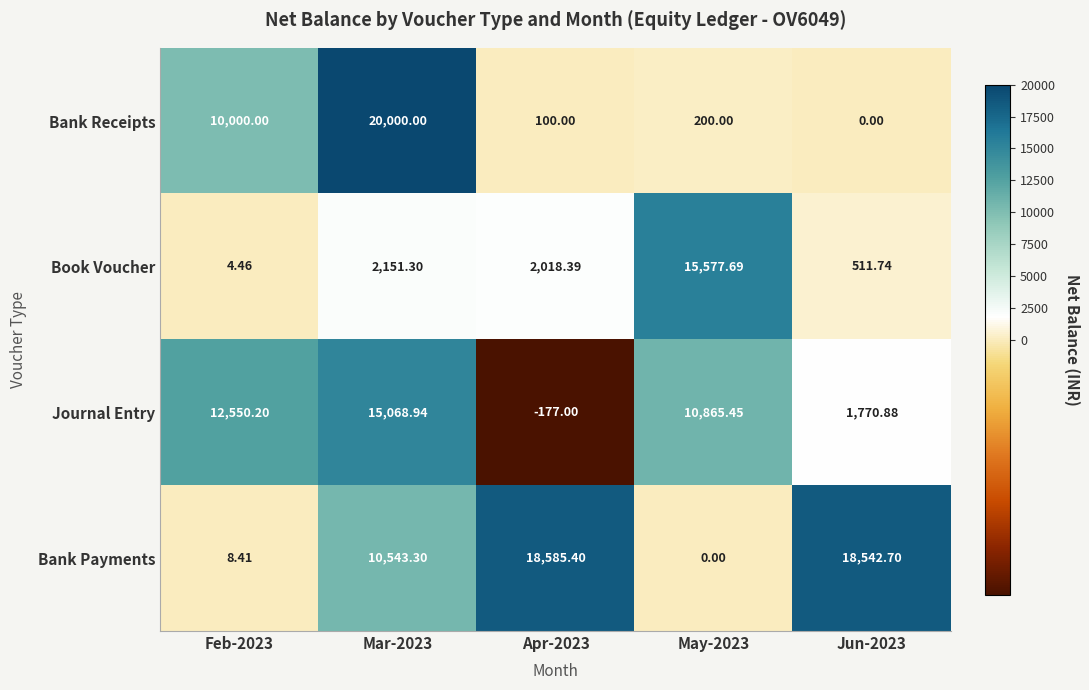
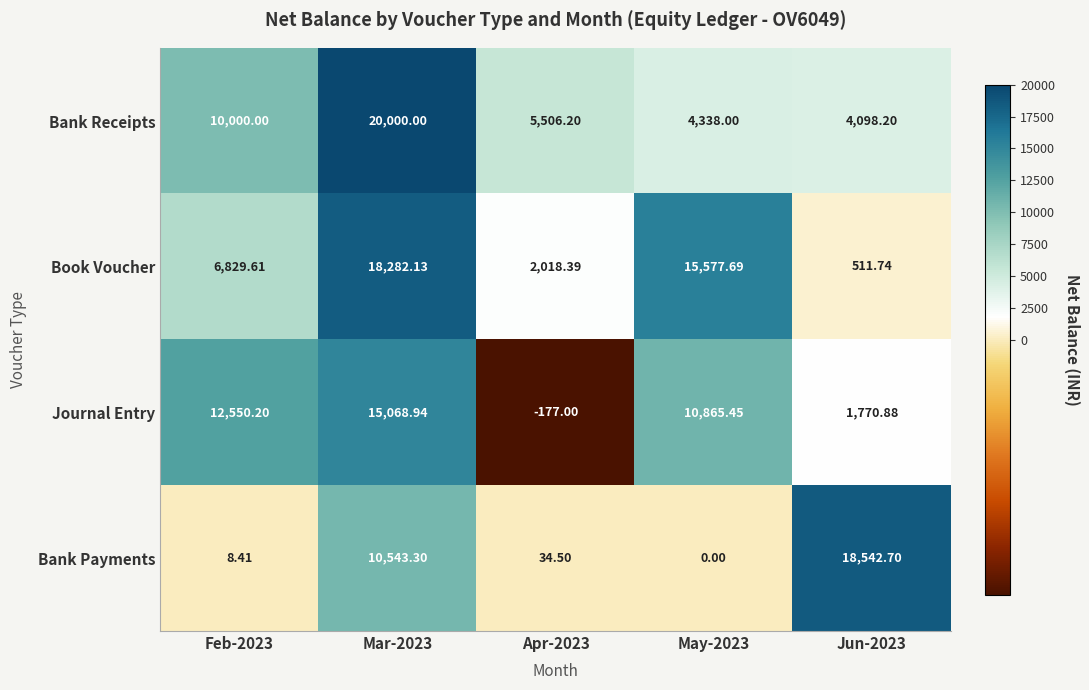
Bank Receipts, Apr-2023: 100.00 -> 5,506.20
Bank Receipts, May-2023: 200.00 -> 4,338.00
Bank Receipts, Jun-2023: 0.00 -> 4,098.20
Book Voucher, Feb-2023: 4.46 -> 6,829.61
Book Voucher, Mar-2023: 2,151.30 -> 18,282.13
Bank Payments, Apr-2023: 18,585.40 -> 34.50
